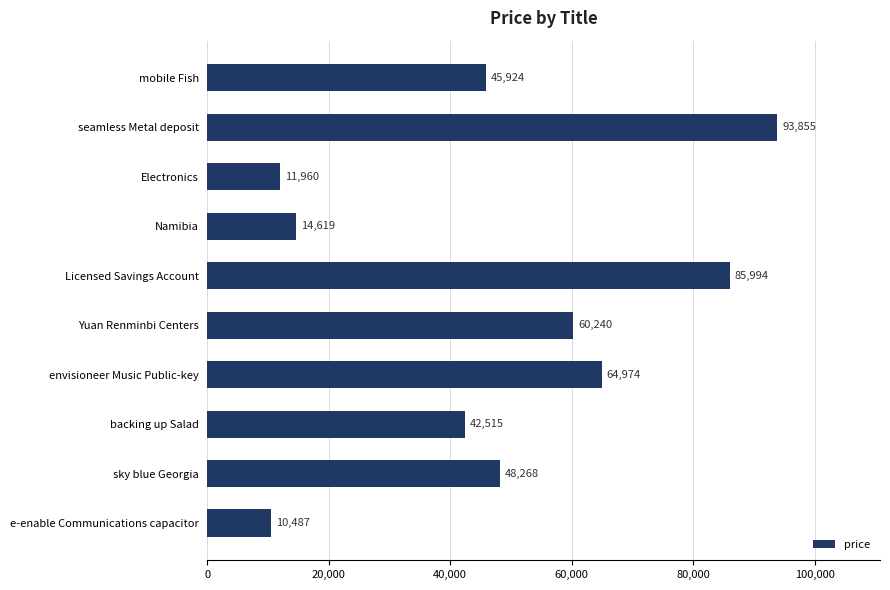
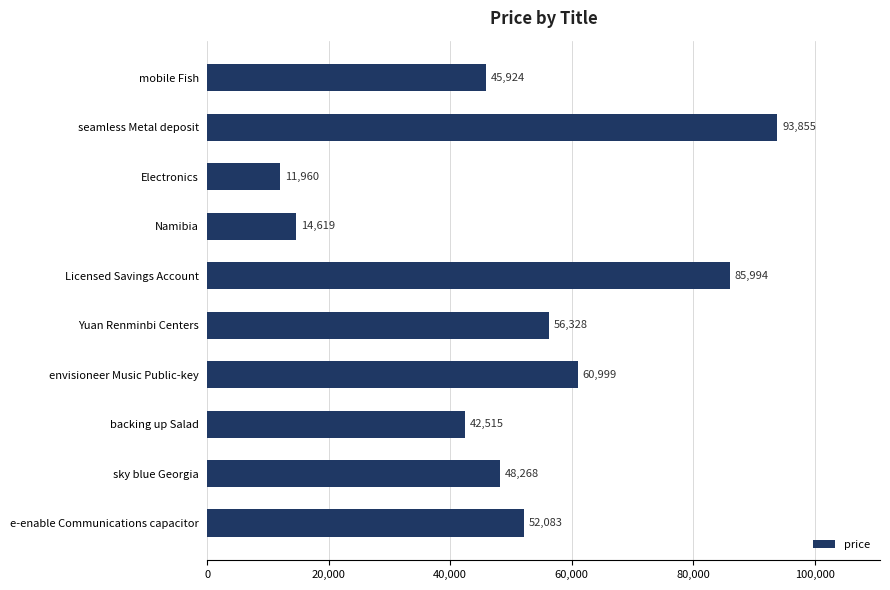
Yuan Renminbi Centers: 60,240 -> 56,328
envisioneer Music Public-key: 64,974 -> 60,999
e-enable Communications capacitor: 10,487 -> 52,083
